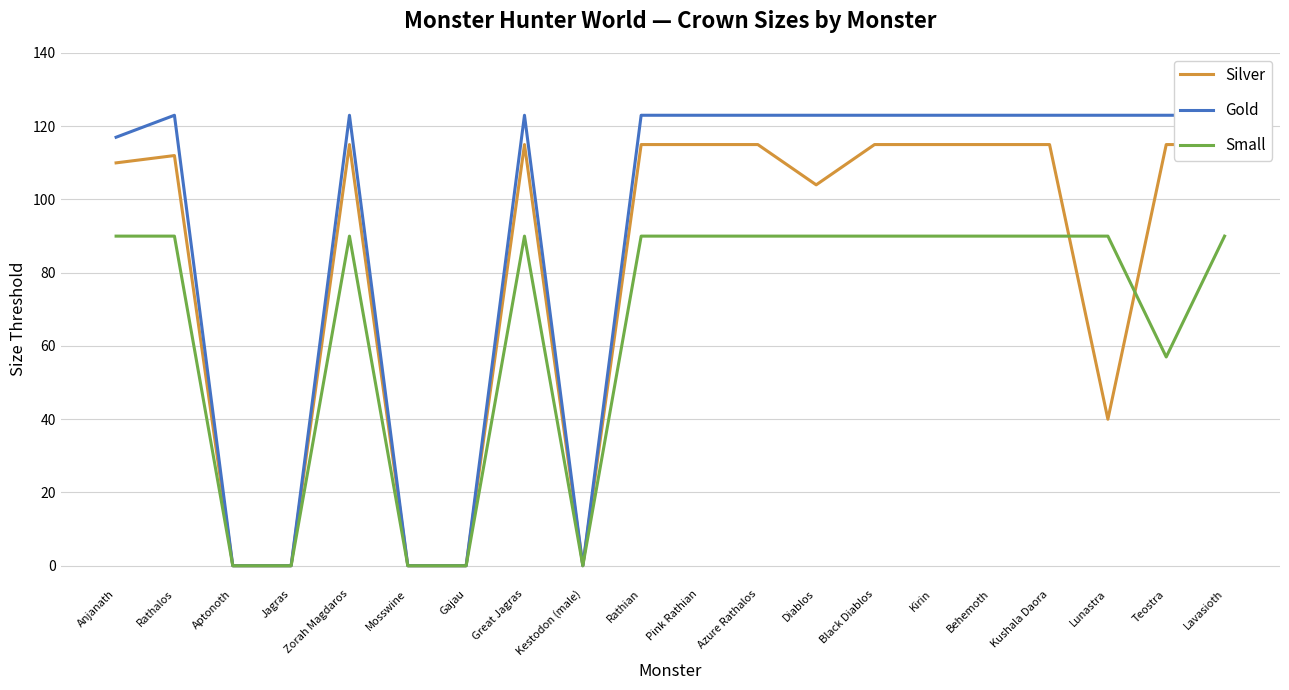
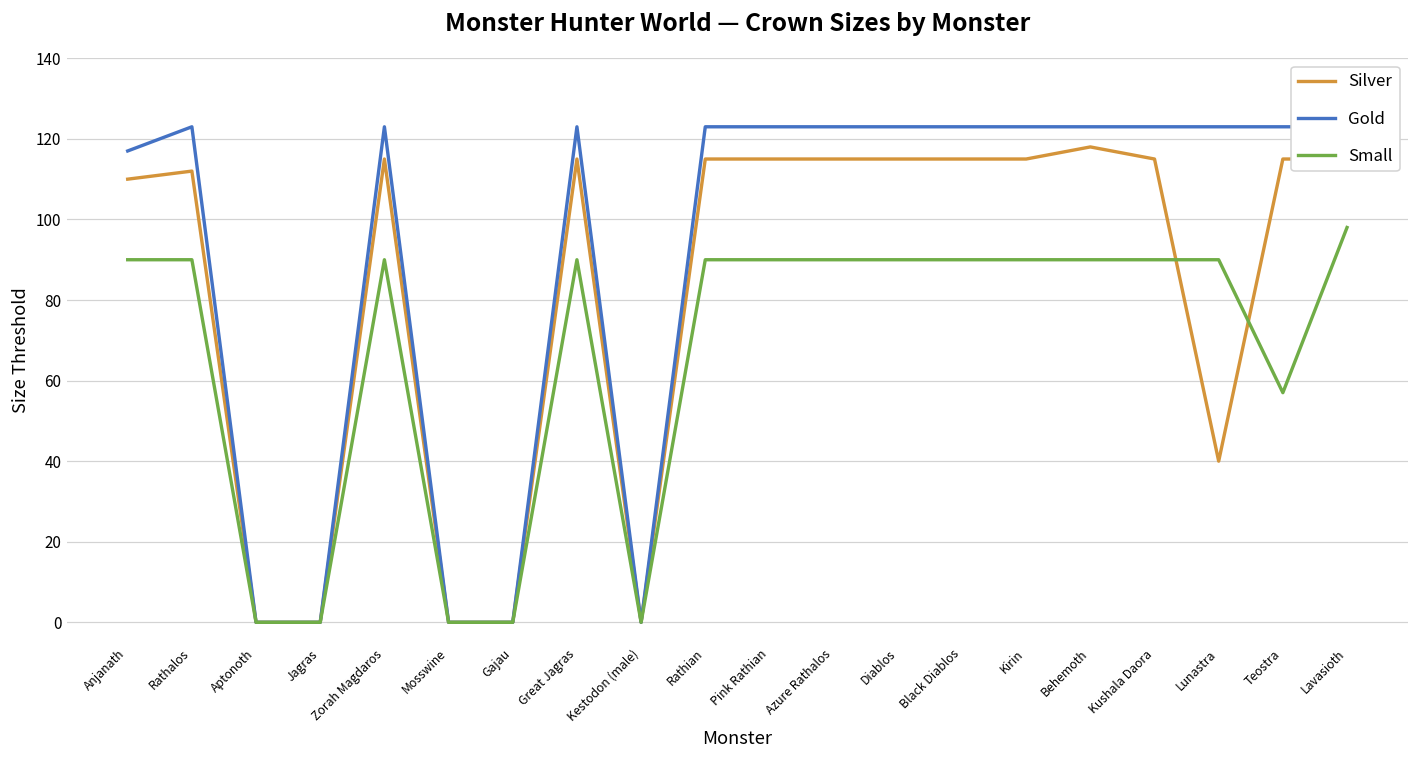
Silver, Diablos: 104 -> 115
Silver, Behemoth: 115 -> 118
Small, Lavasioth: 90 -> 98
